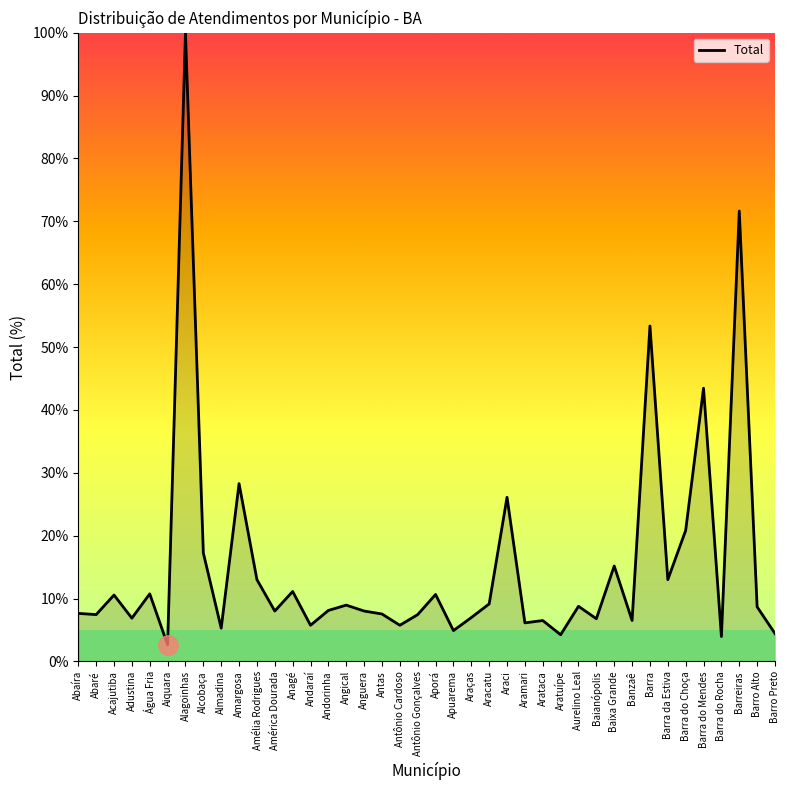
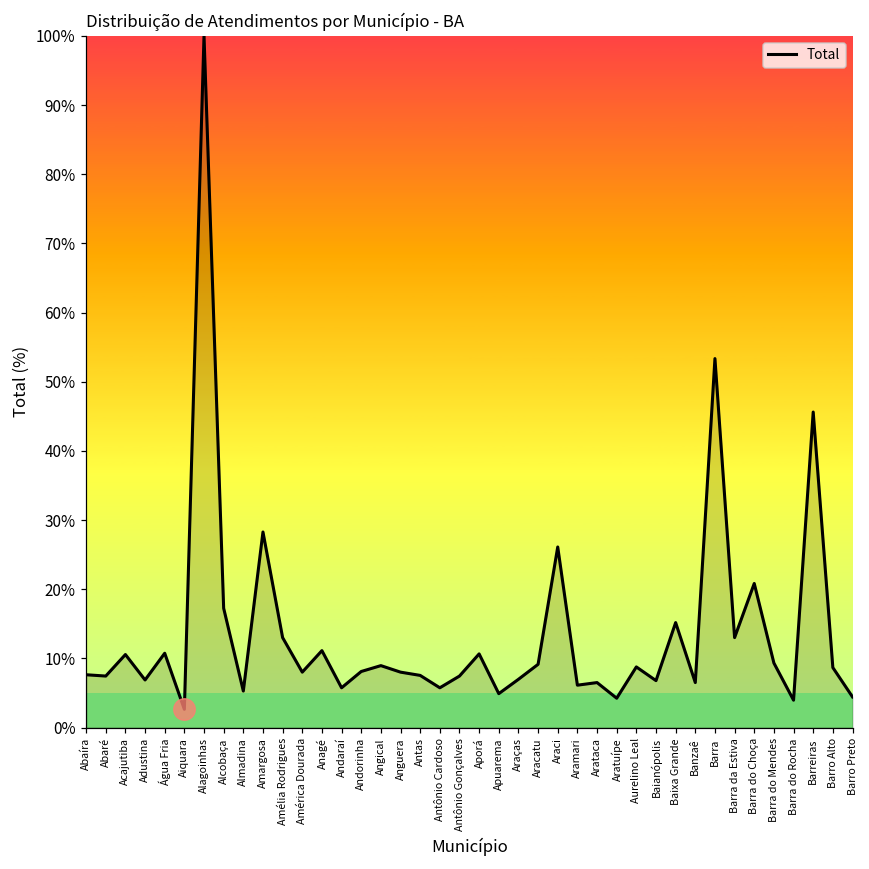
Total, Barra do Mendes: 43% -> 9%
Total, Barreiras: 72% -> 46%
